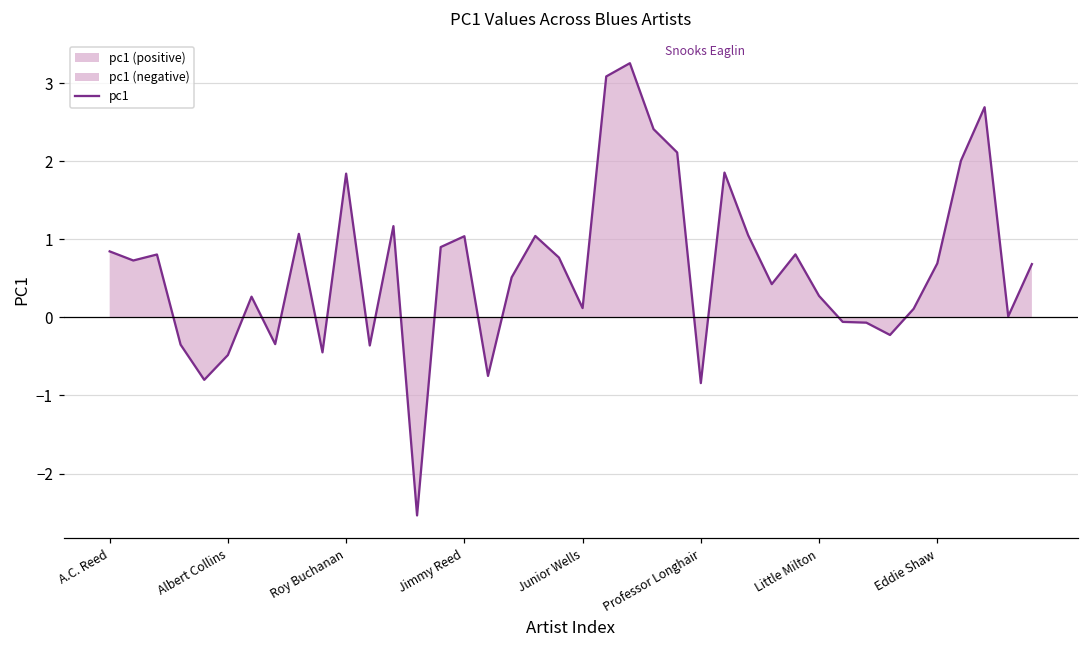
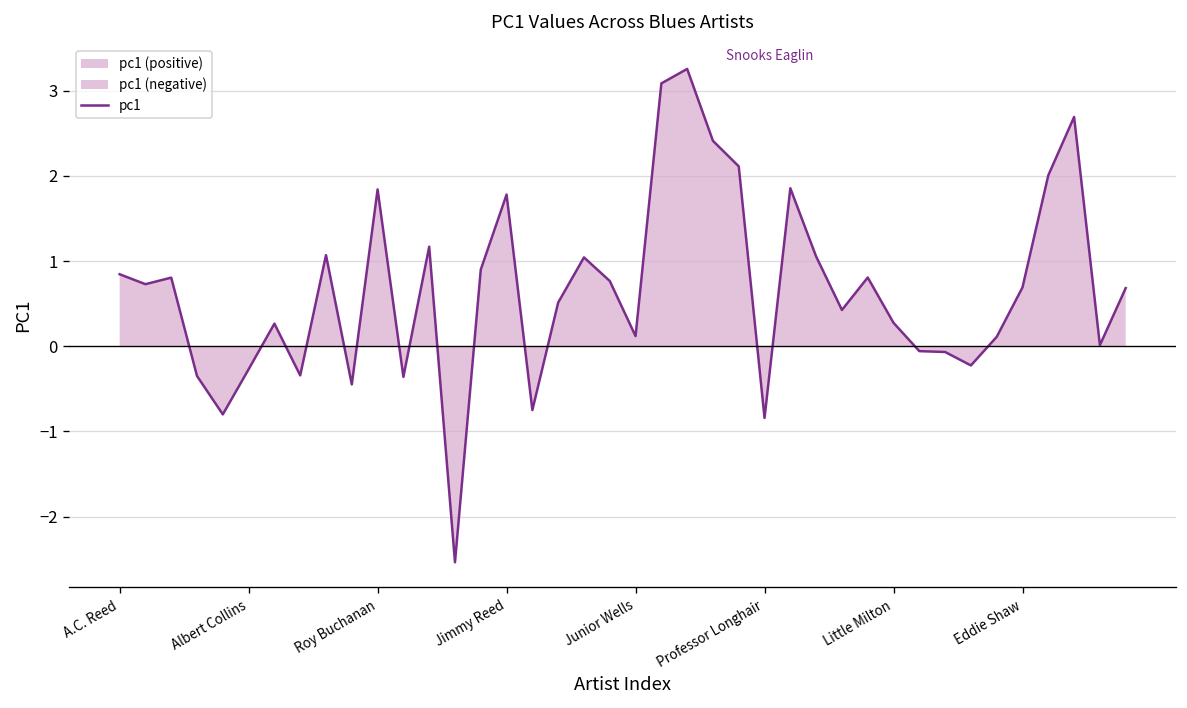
Albert Collins: -0.5 -> -0.3
Jimmy Reed: 1.0 -> 1.8
